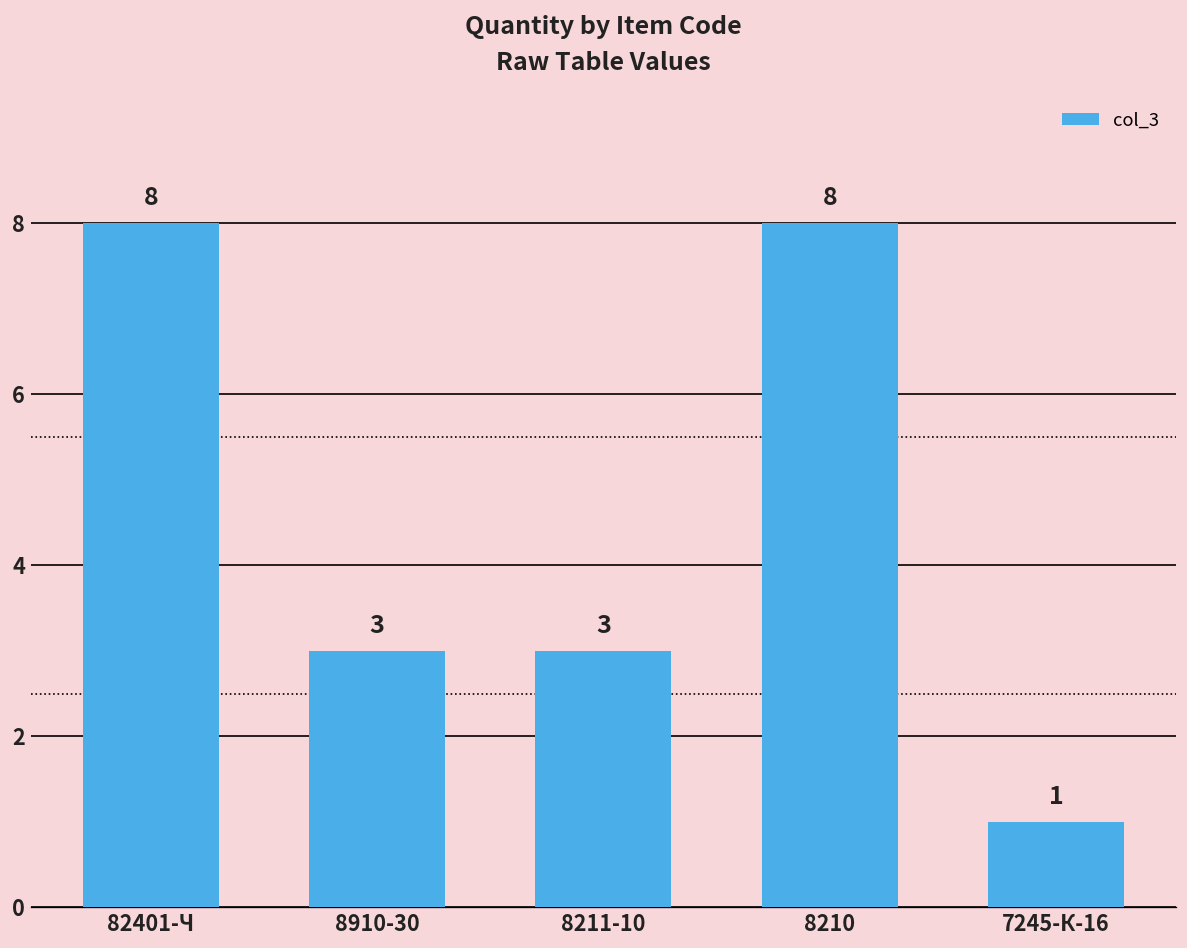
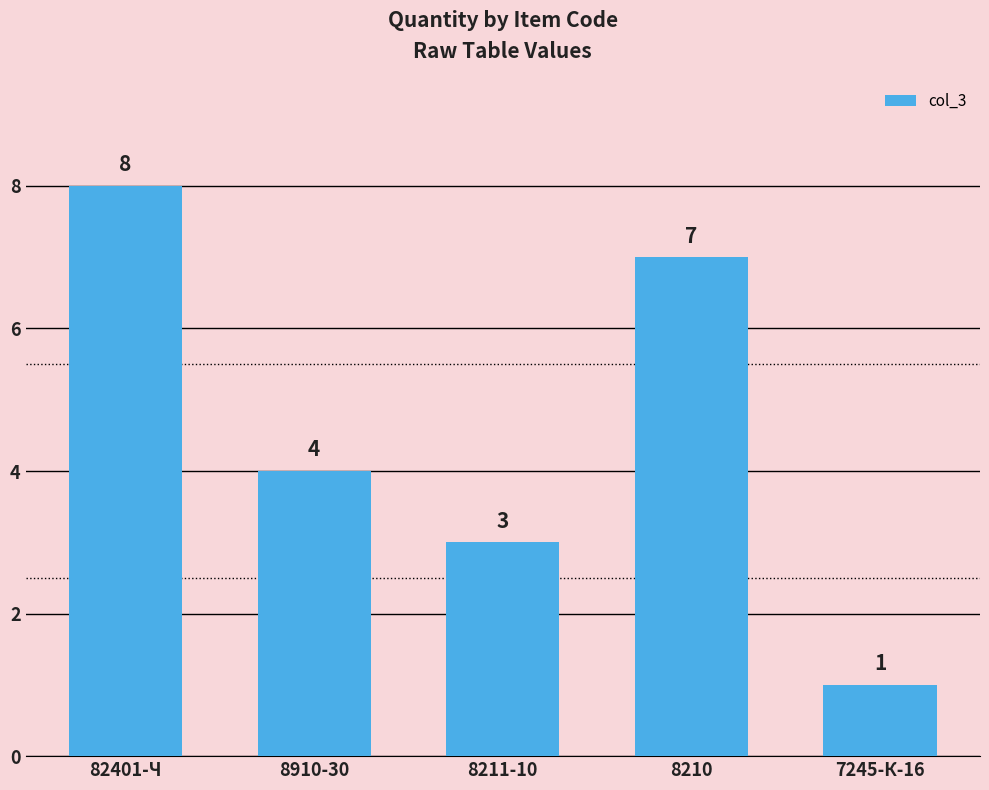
8910-30: 3 -> 4
8210: 8 -> 7
